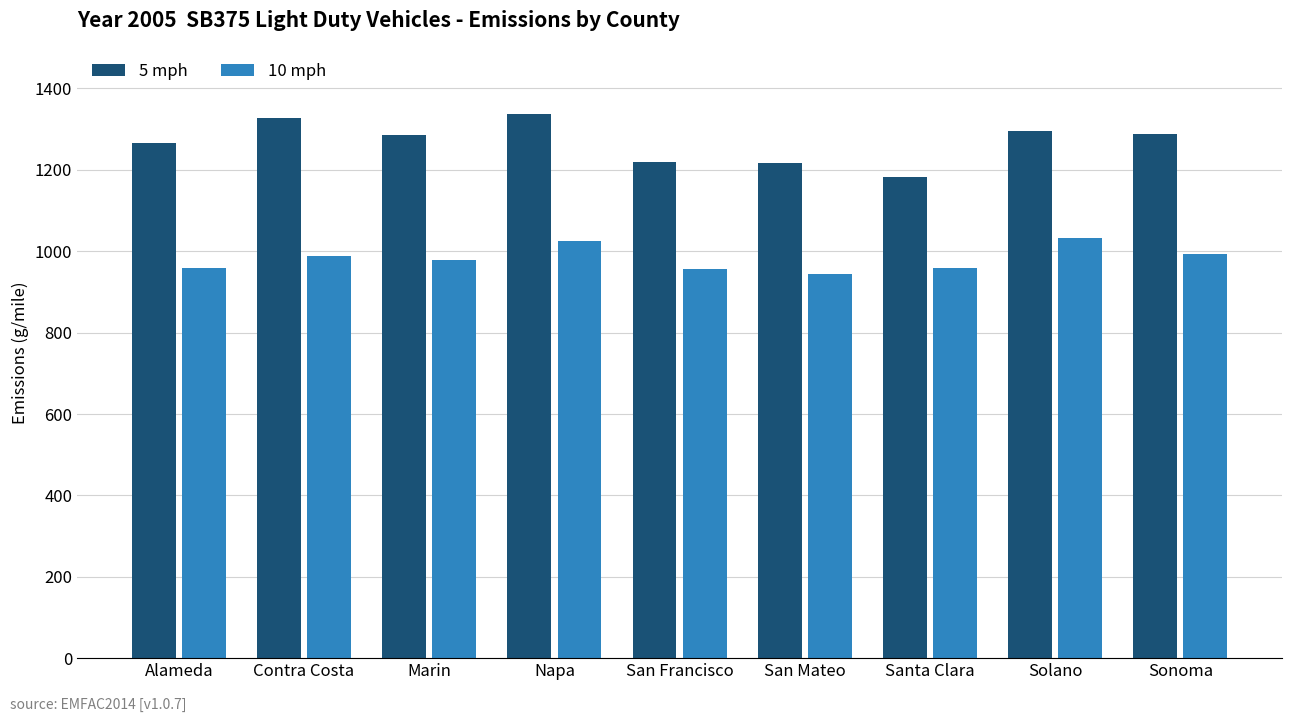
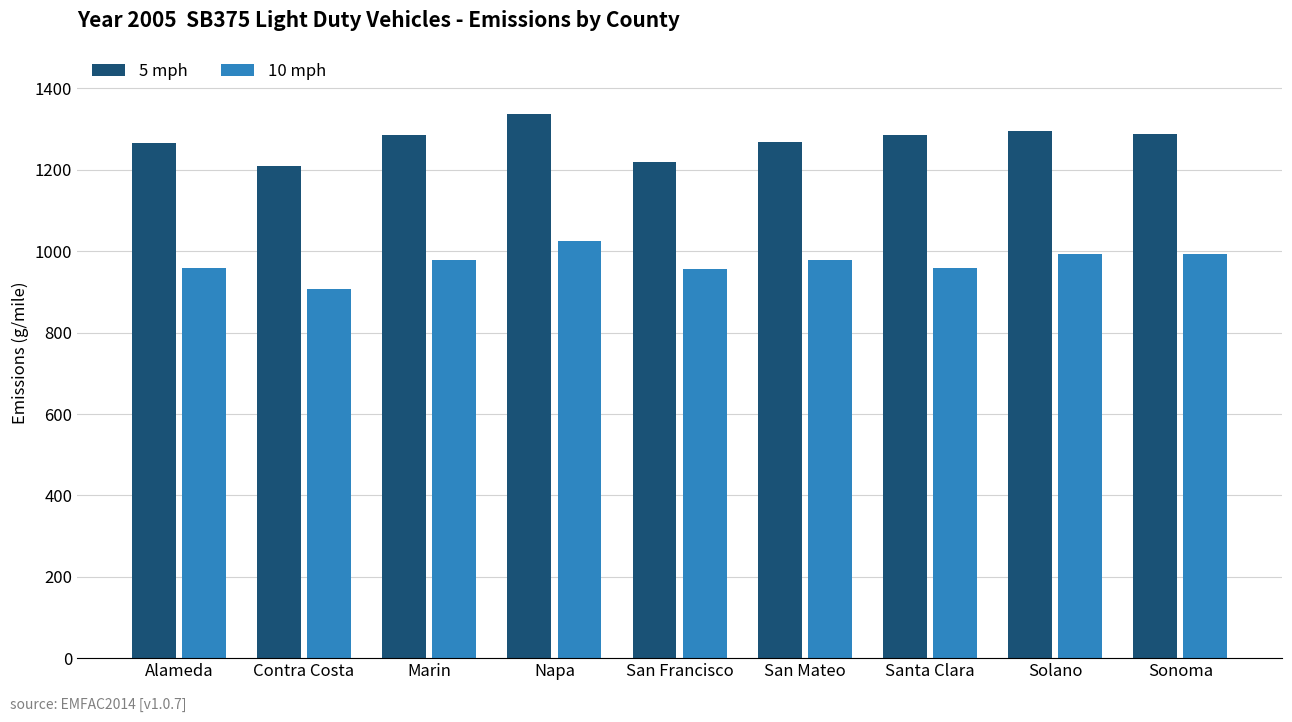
5 mph, Contra Costa: 1330 -> 1210
10 mph, Contra Costa: 990 -> 910
5 mph, San Mateo: 1220 -> 1270
10 mph, San Mateo: 940 -> 980
5 mph, Santa Clara: 1180 -> 1290
10 mph, Solano: 1030 -> 990
